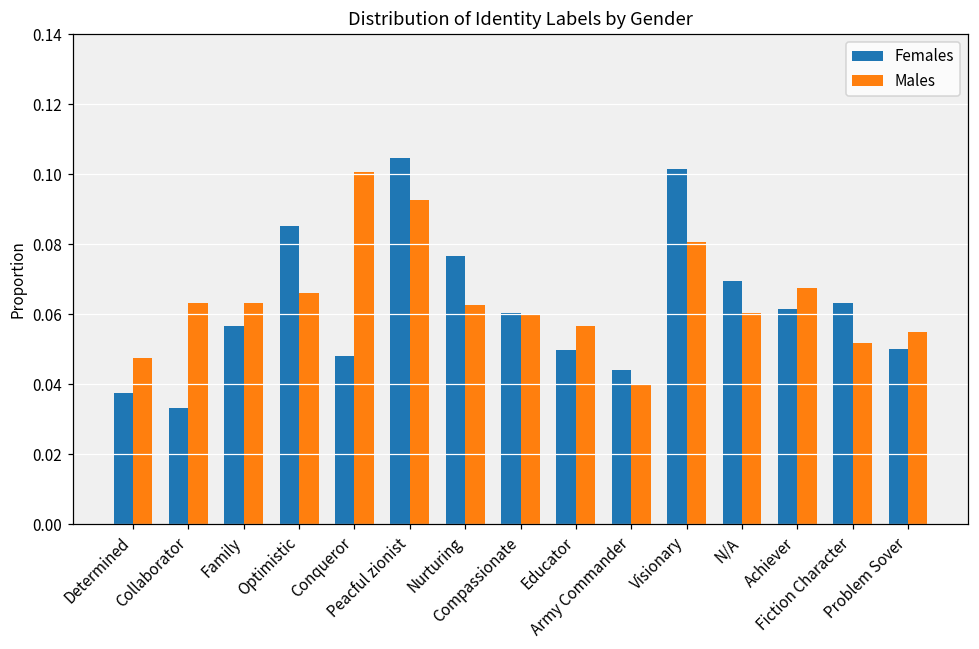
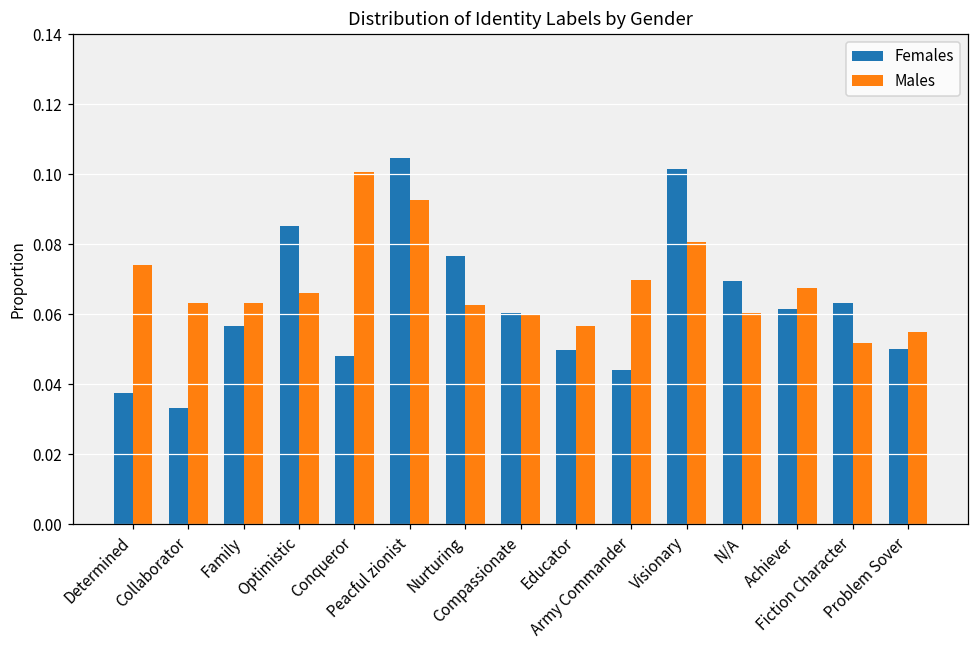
Males, Determined: 0.048 -> 0.074
Males, Army Commander: 0.040 -> 0.070
